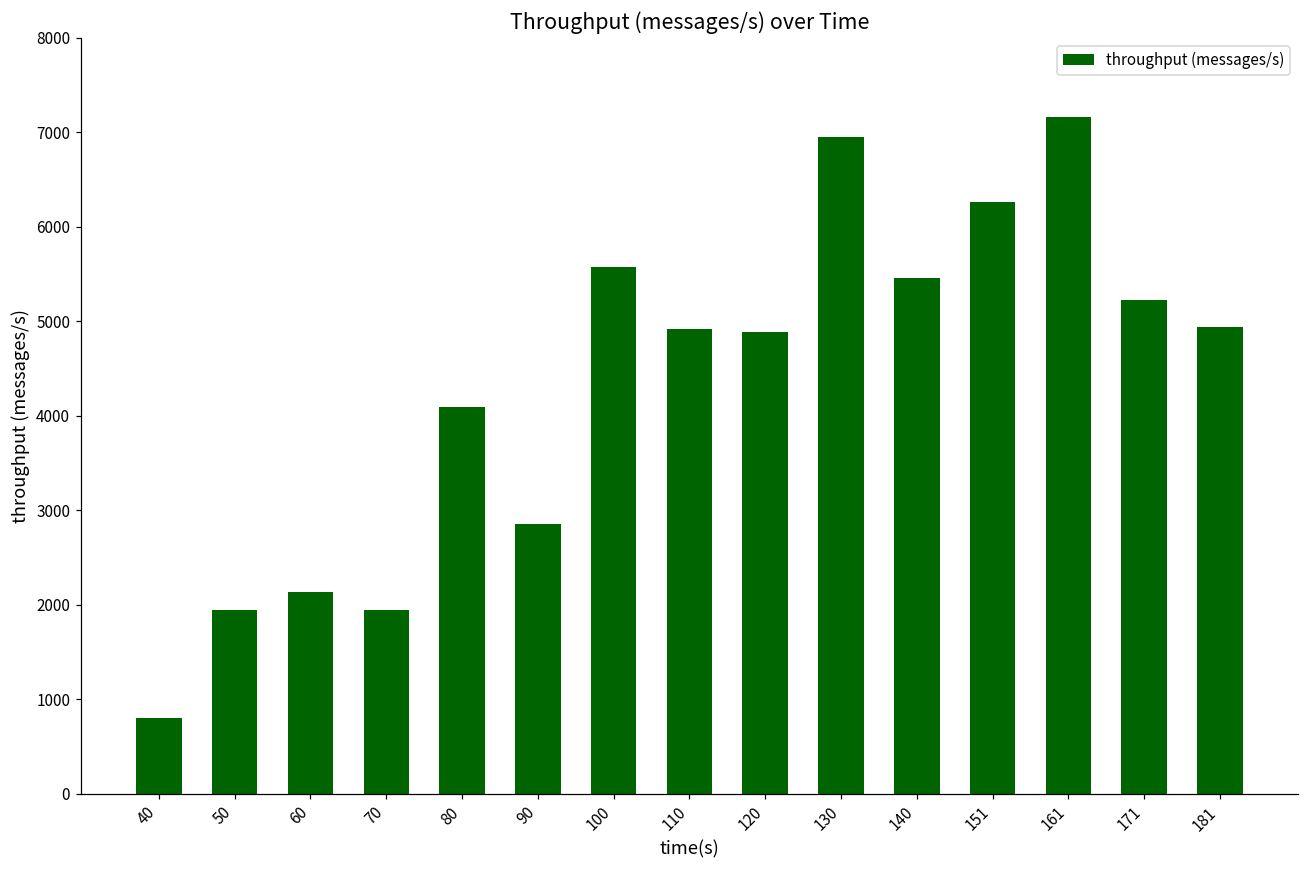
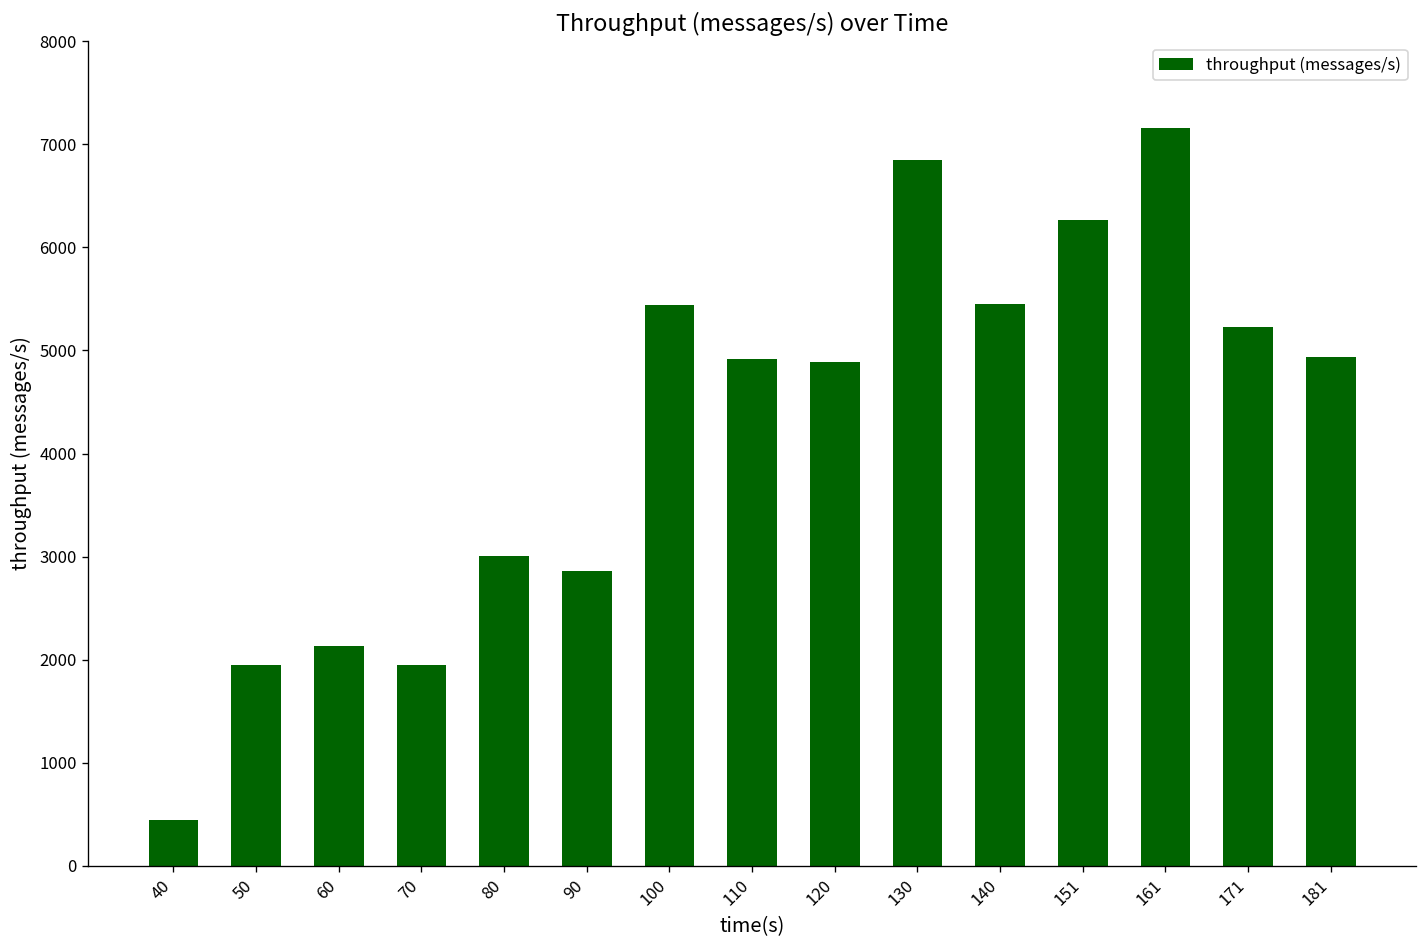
40: 800 -> 400
80: 4100 -> 3000
100: 5600 -> 5400
130: 7000 -> 6900
